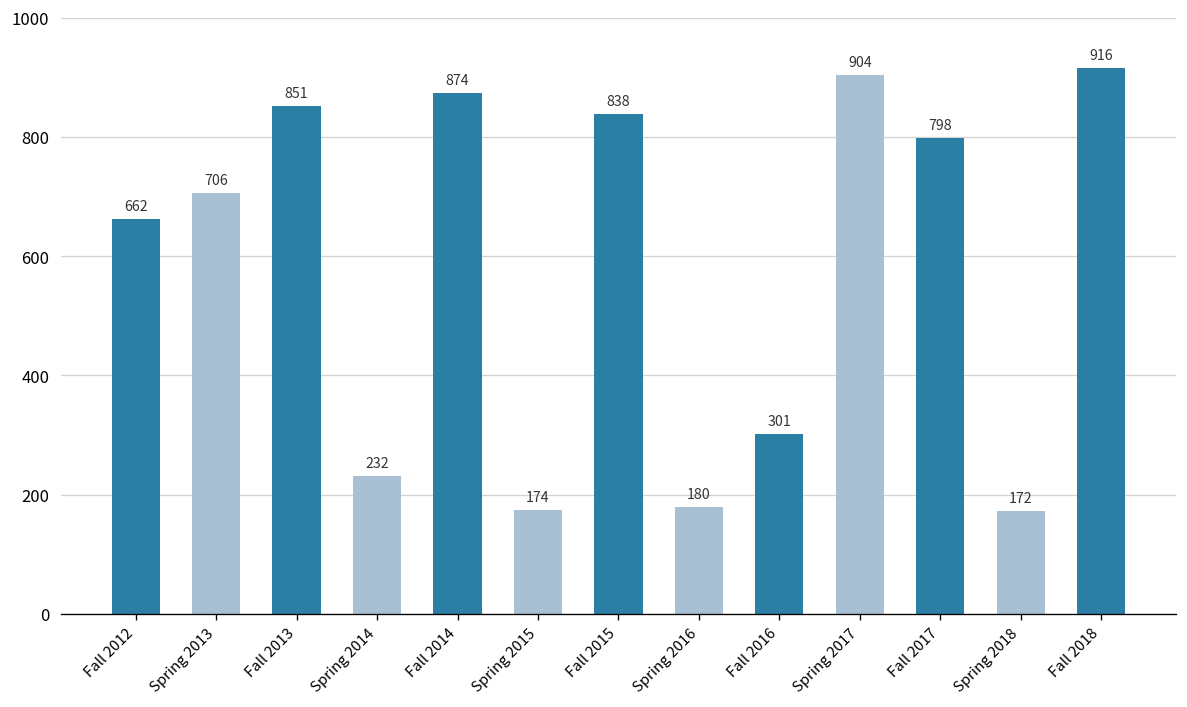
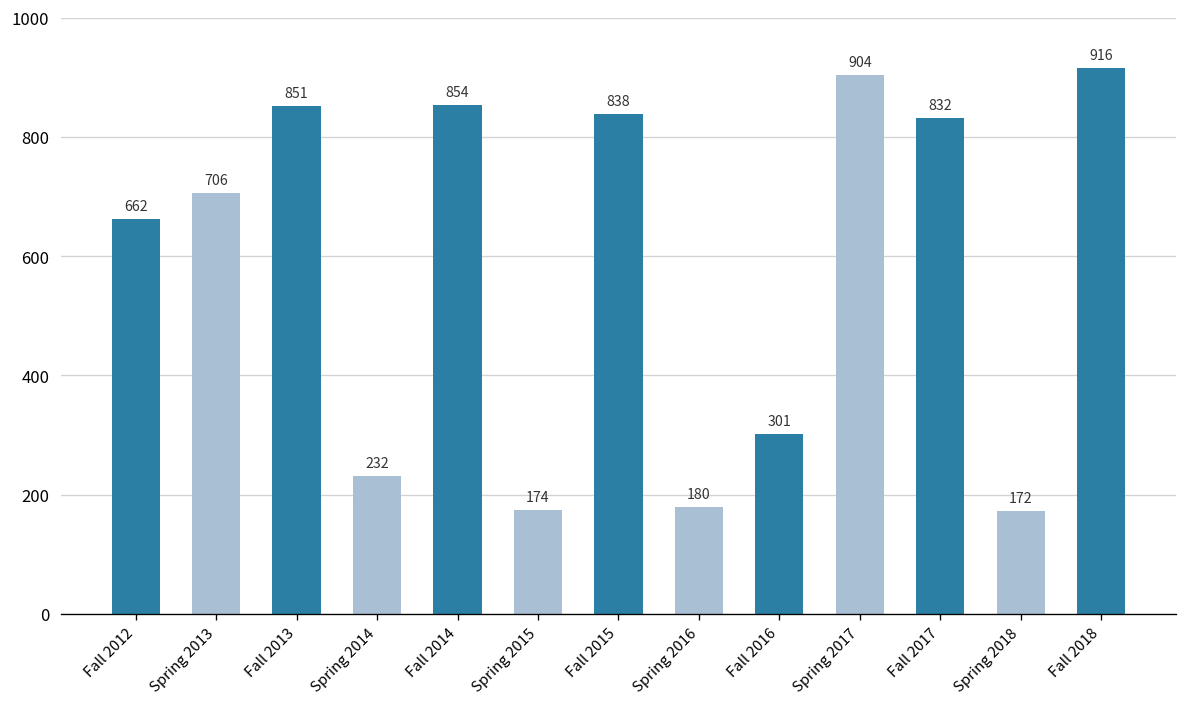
Fall 2014: 874 -> 854
Fall 2017: 798 -> 832
